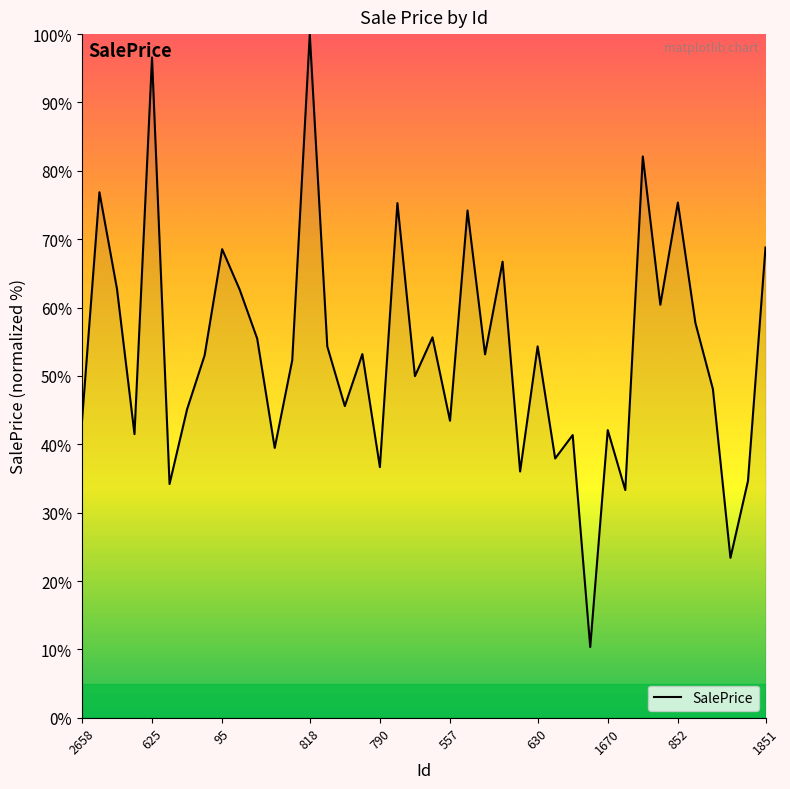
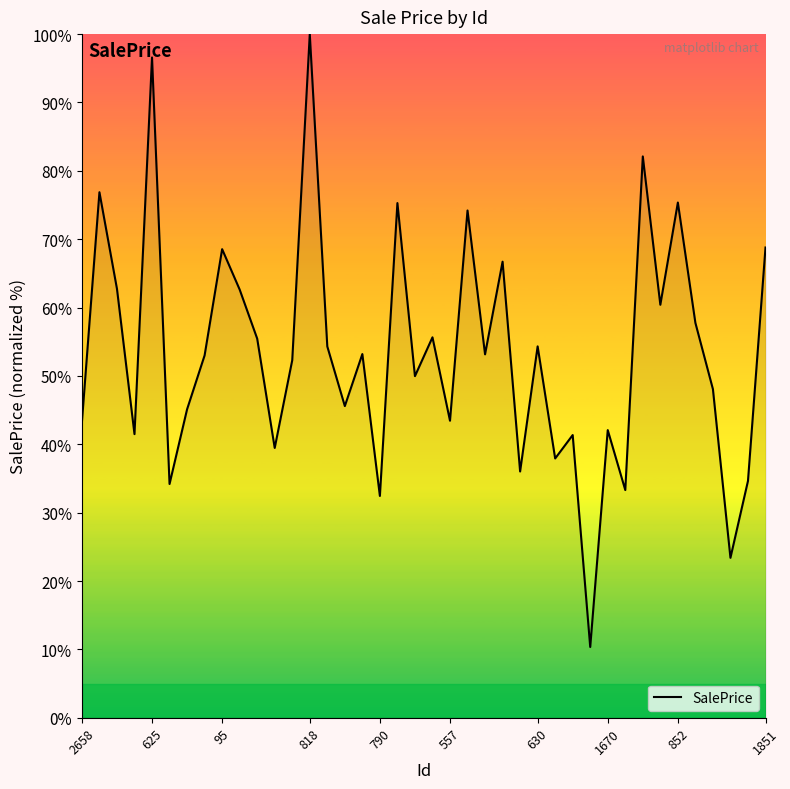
790: 37% -> 32%
